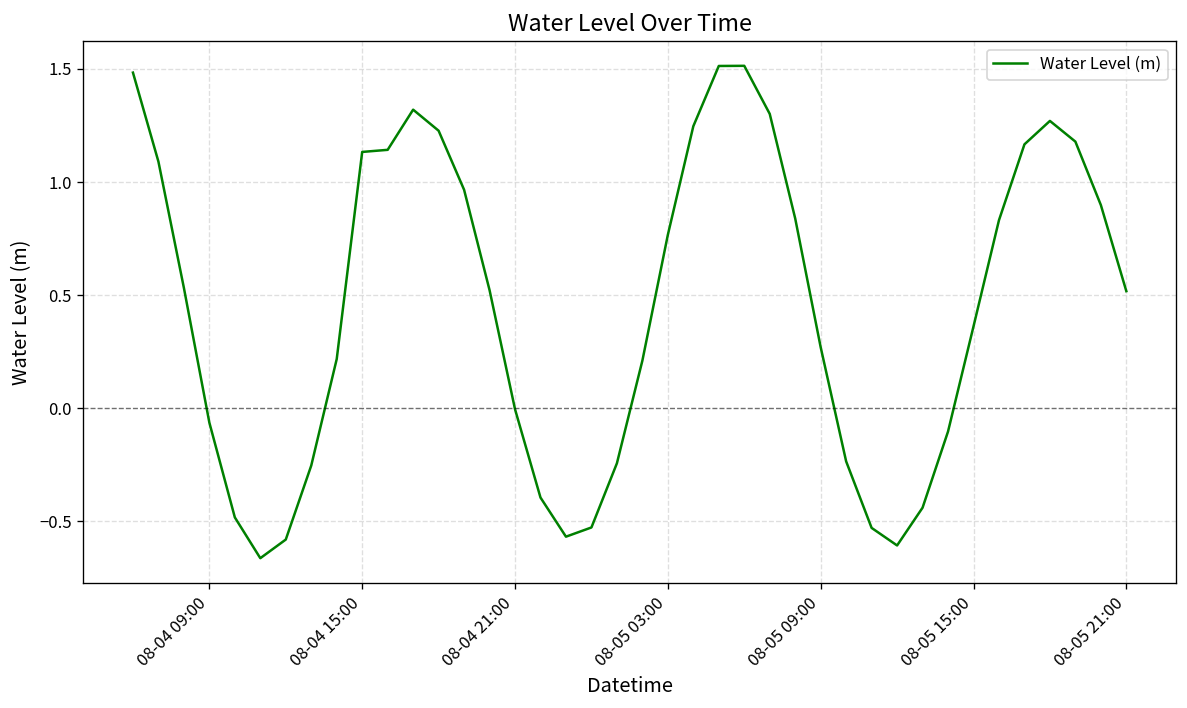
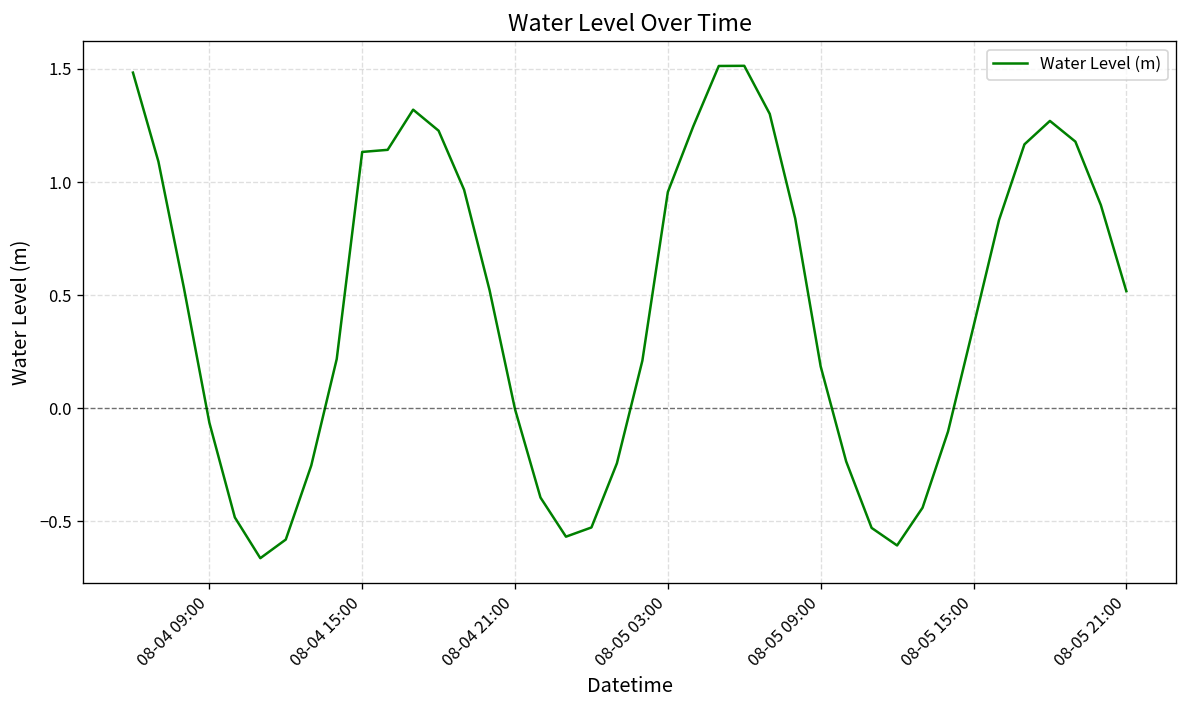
08-05 03:00: 0.77 -> 0.96
08-05 09:00: 0.27 -> 0.19
